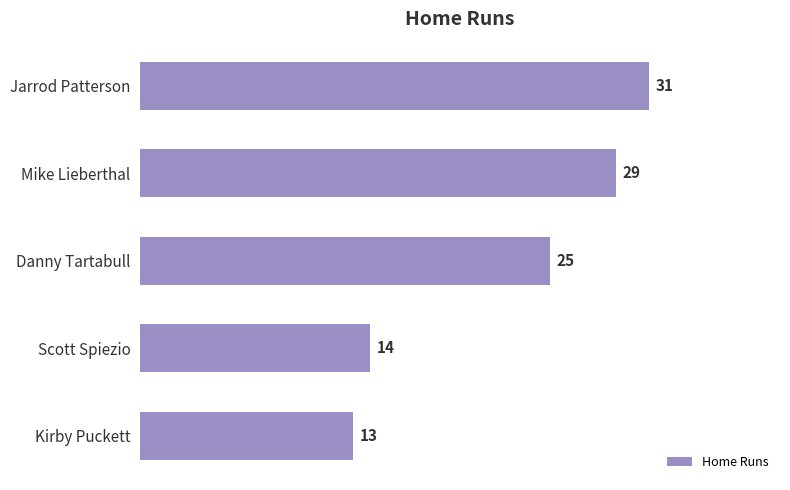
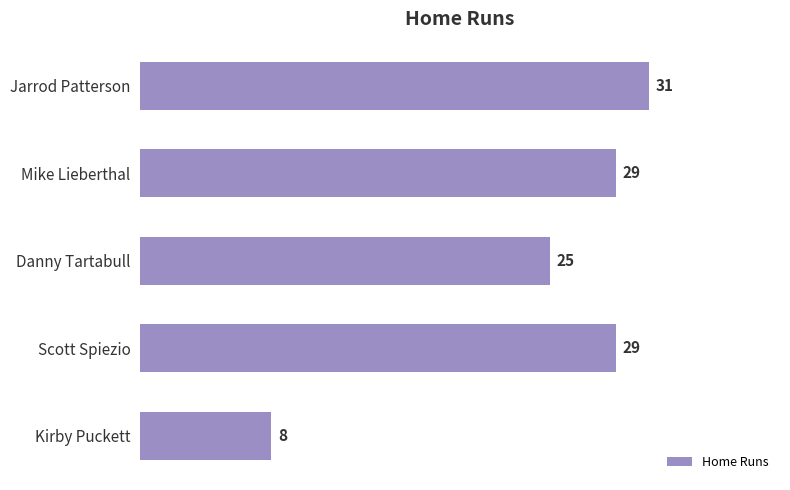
Scott Spiezio: 14 -> 29
Kirby Puckett: 13 -> 8
